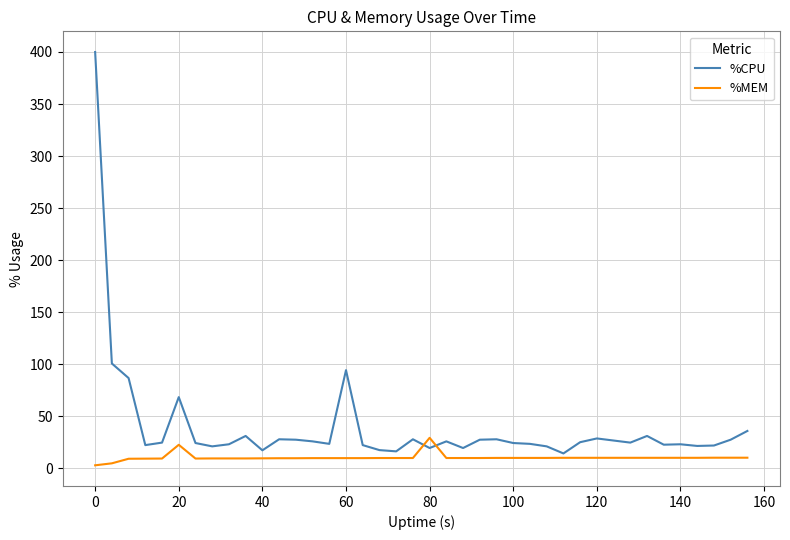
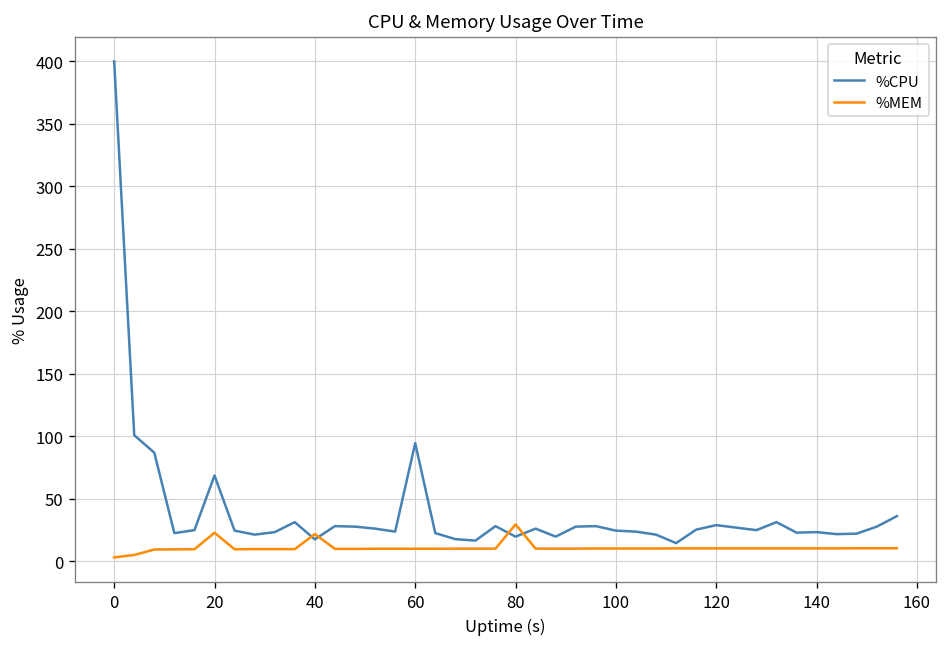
%MEM, 40: 10 -> 22
